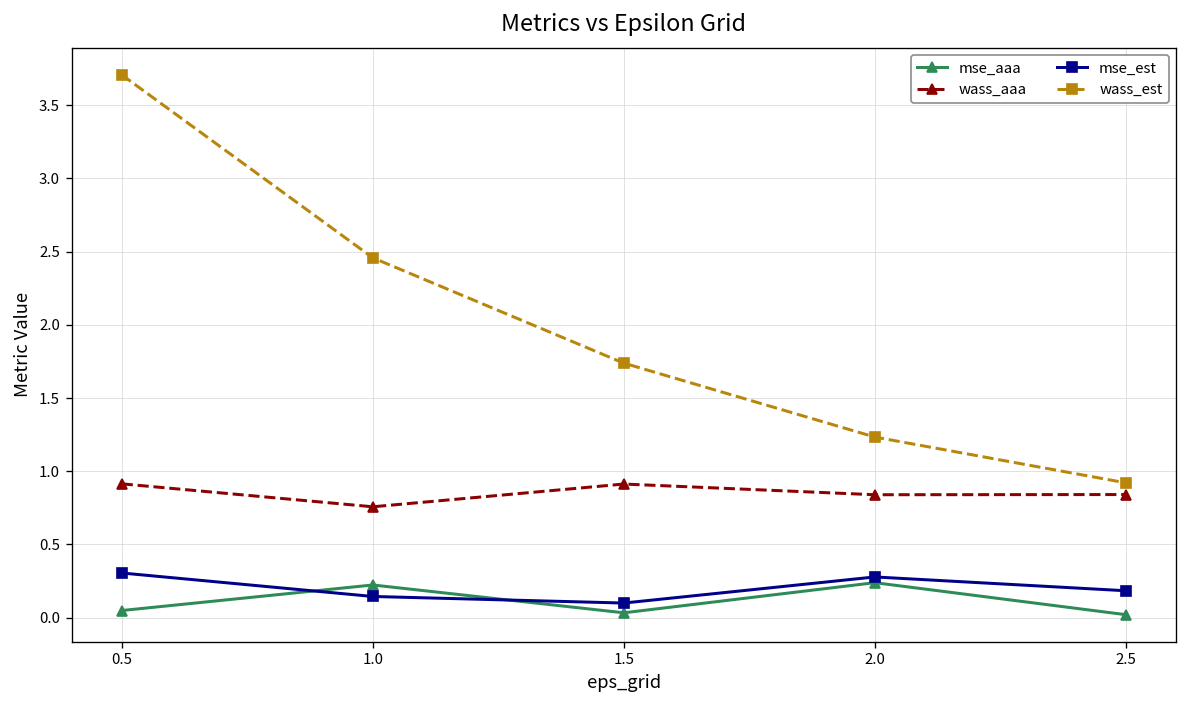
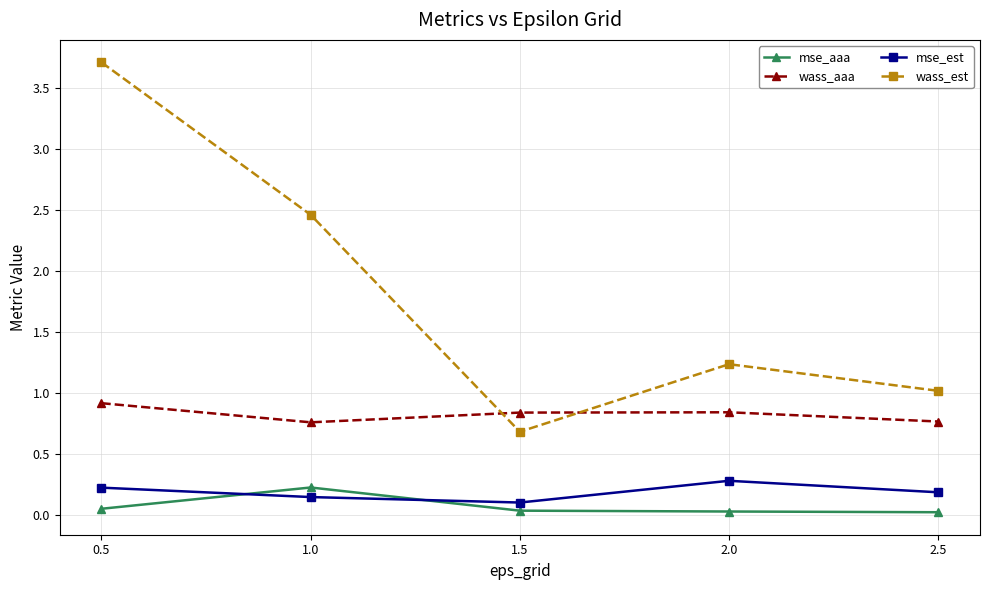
mse_est, 0.5: 0.30 -> 0.22
wass_aaa, 1.5: 0.91 -> 0.84
wass_est, 1.5: 1.74 -> 0.68
mse_aaa, 2.0: 0.24 -> 0.03
wass_aaa, 2.5: 0.84 -> 0.76
wass_est, 2.5: 0.92 -> 1.02
